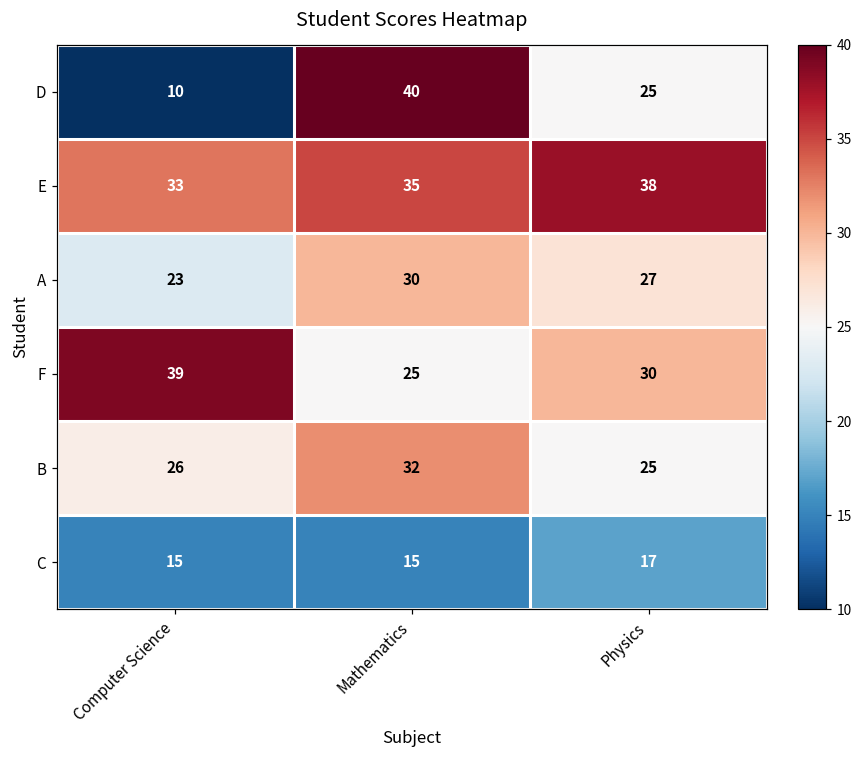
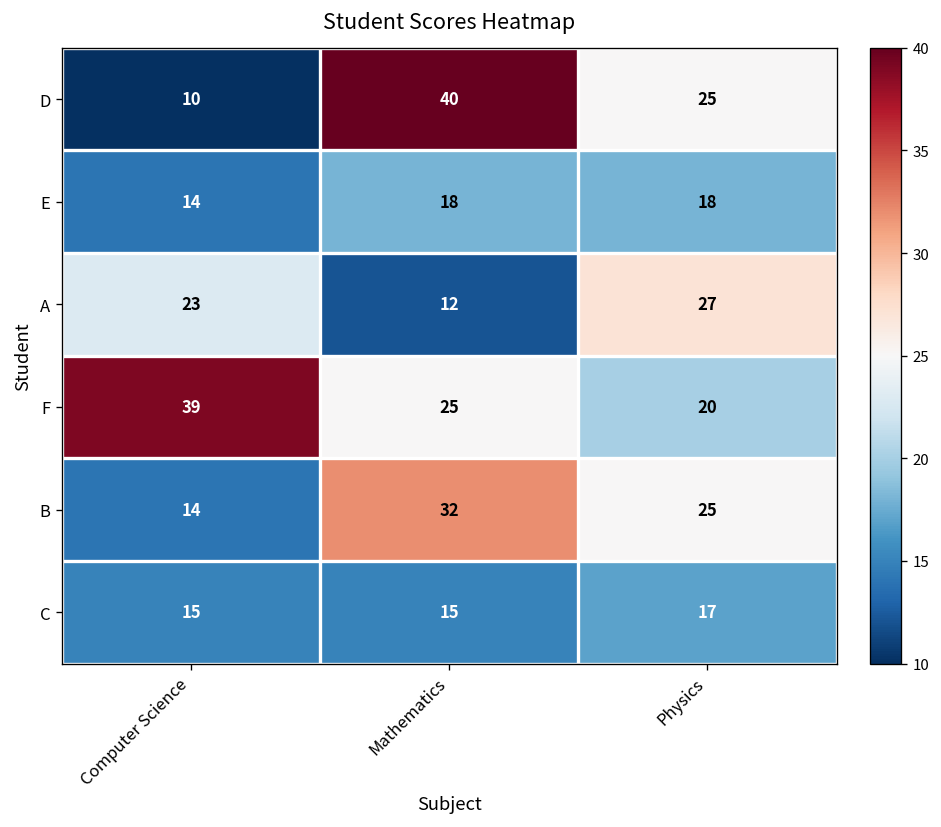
E, Computer Science: 33 -> 14
E, Mathematics: 35 -> 18
E, Physics: 38 -> 18
A, Mathematics: 30 -> 12
F, Physics: 30 -> 20
B, Computer Science: 26 -> 14
